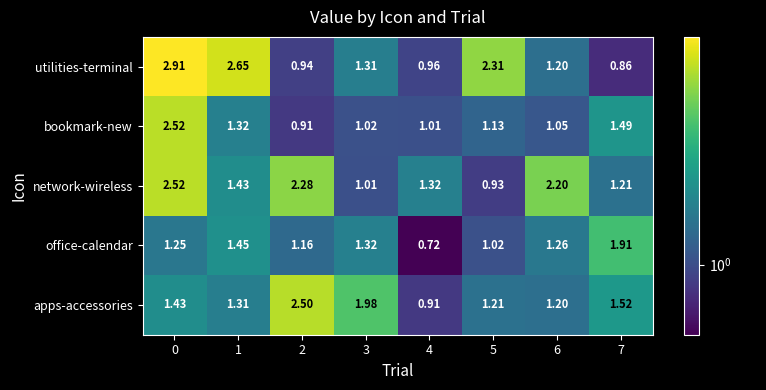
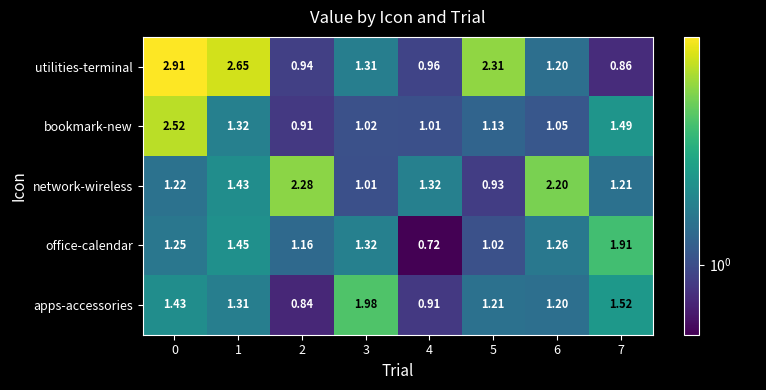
network-wireless, 0: 2.52 -> 1.22
apps-accessories, 2: 2.50 -> 0.84
